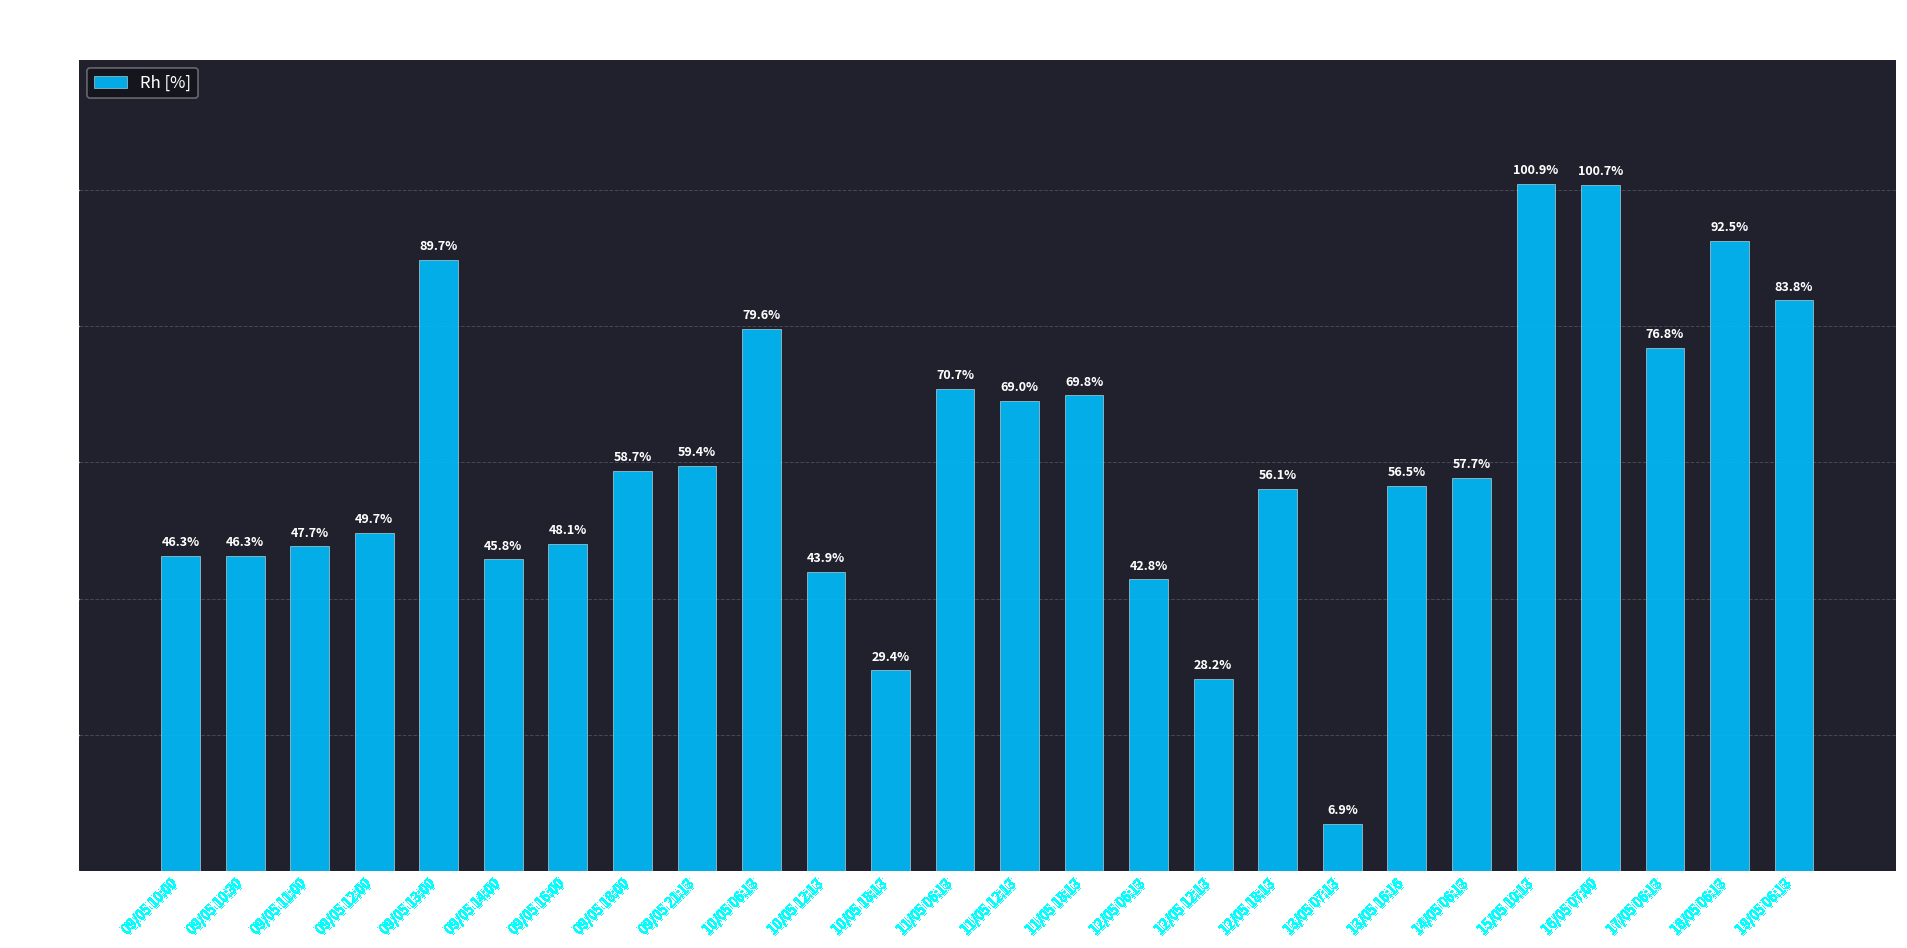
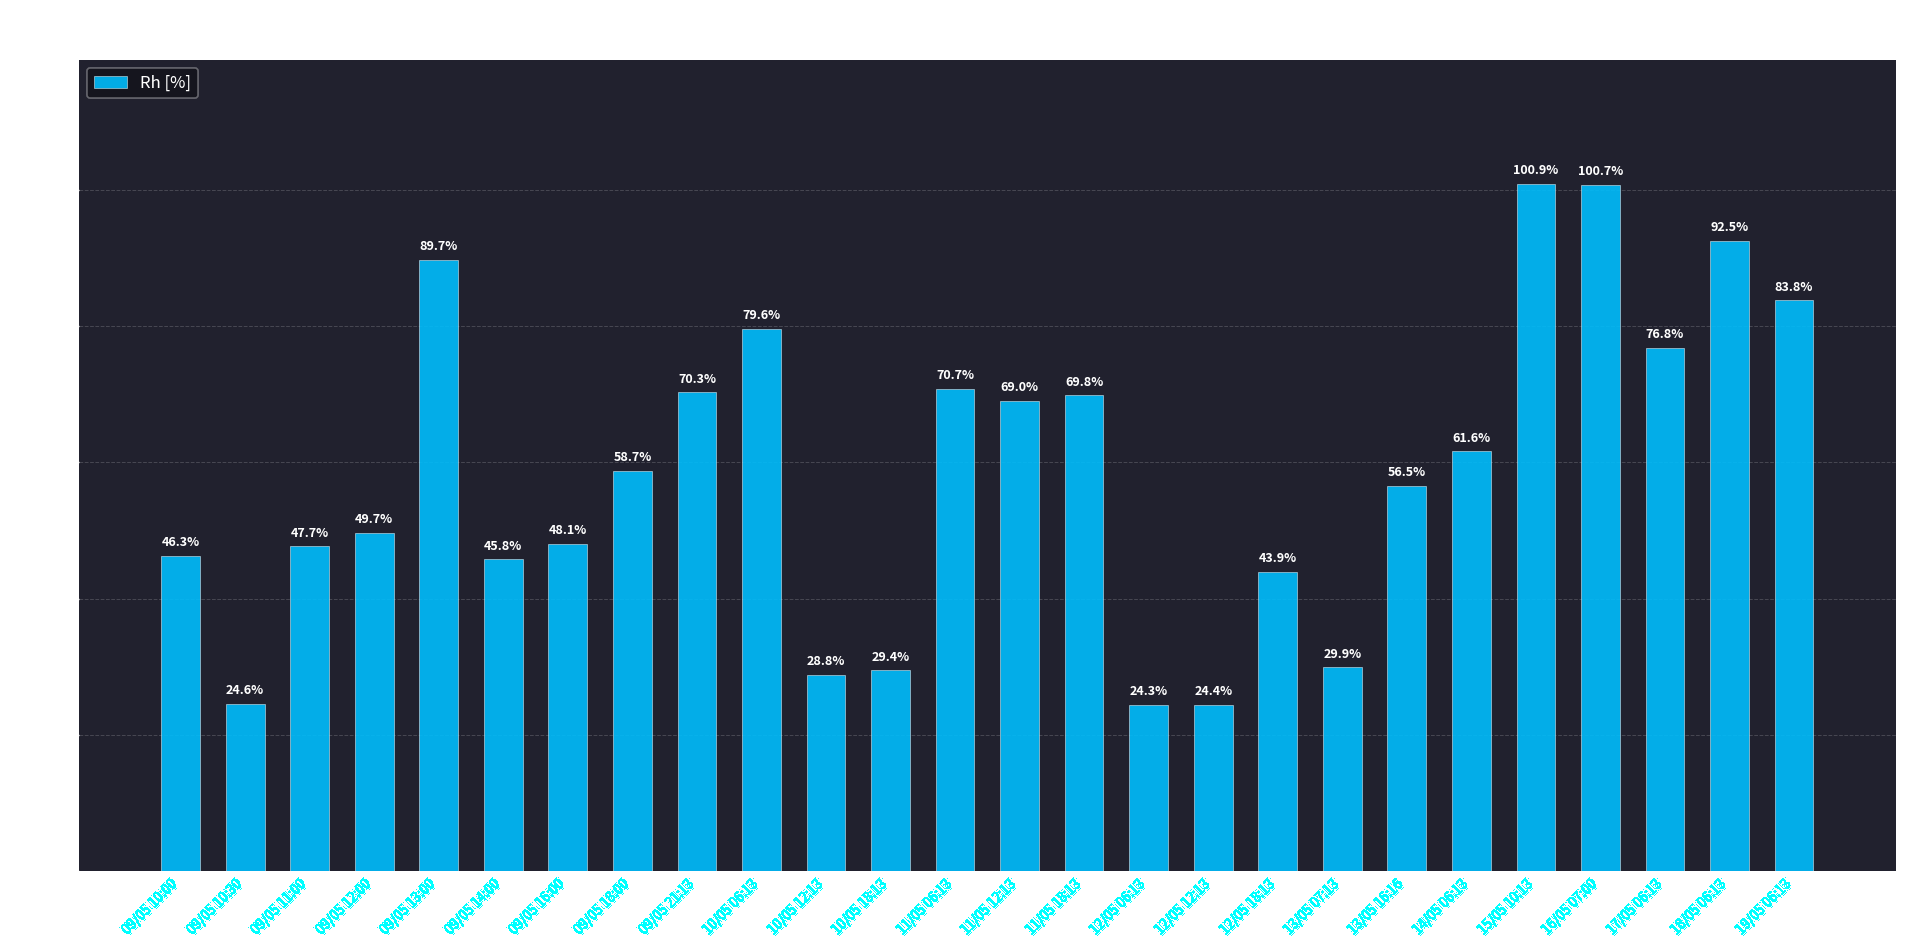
09/05 10:30: 46.3% -> 24.6%
09/05 21:13: 59.4% -> 70.3%
10/05 12:13: 43.9% -> 28.8%
12/05 06:13: 42.8% -> 24.3%
12/05 12:13: 28.2% -> 24.4%
12/05 18:13: 56.1% -> 43.9%
13/05 07:13: 6.9% -> 29.9%
14/05 06:13: 57.7% -> 61.6%
